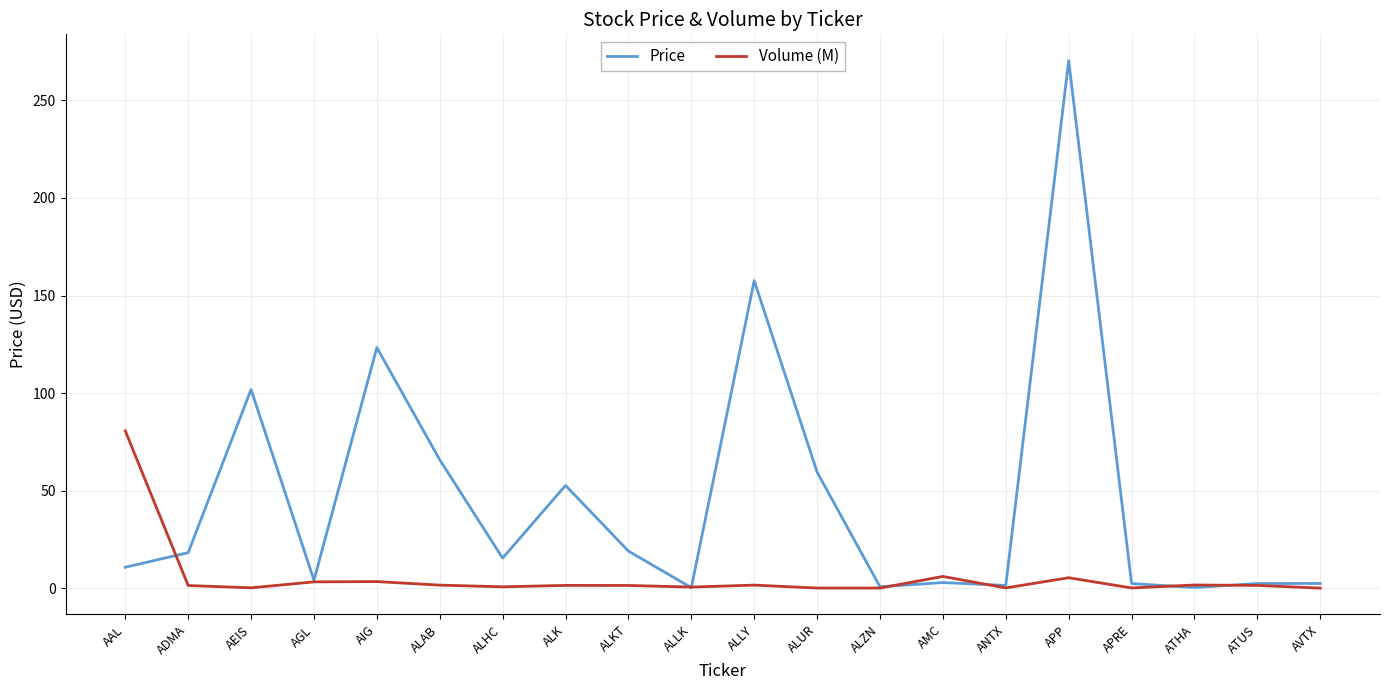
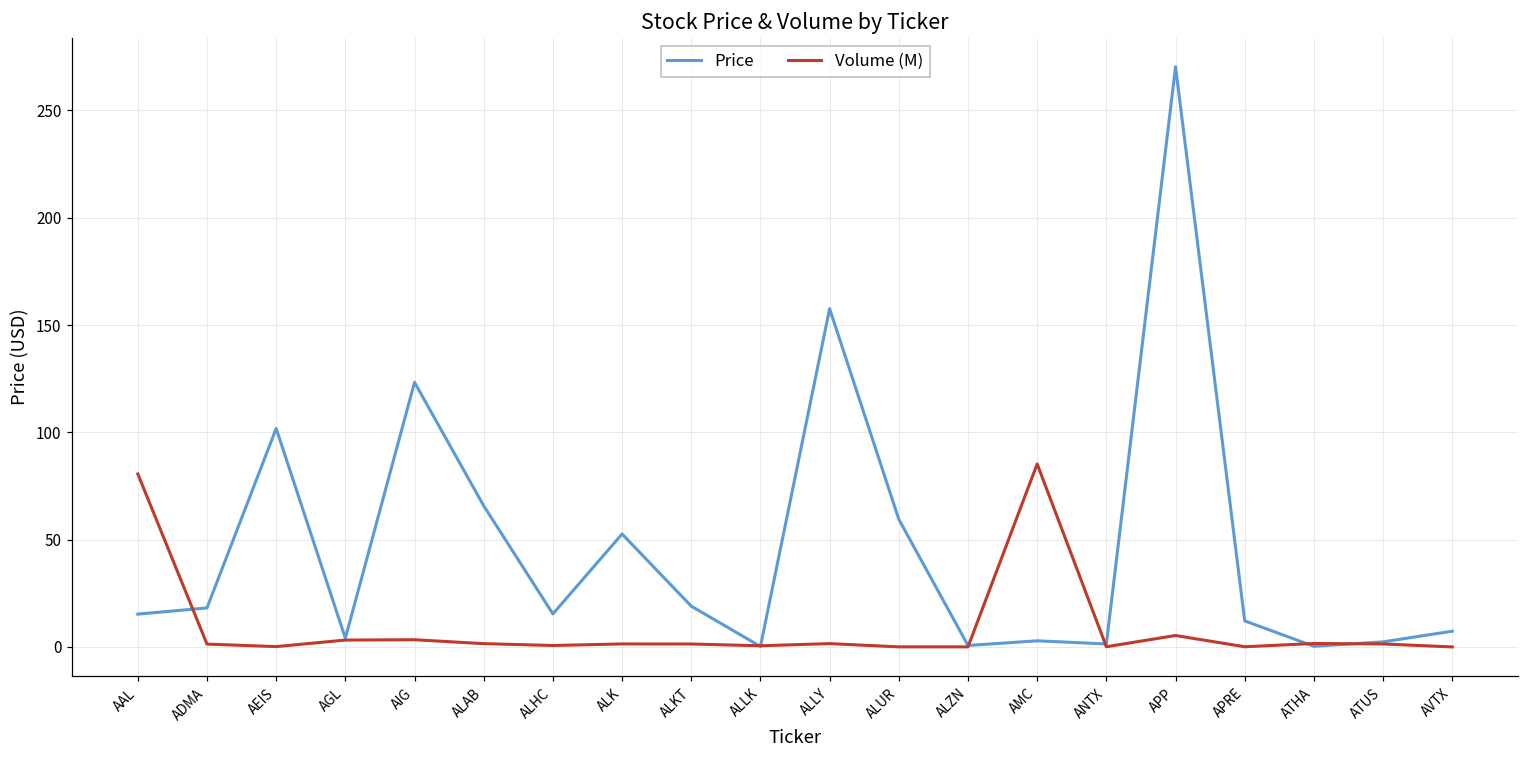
Price, AAL: 11 -> 15
Volume (M), AMC: 6 -> 85
Price, APRE: 2 -> 12
Price, AVTX: 2 -> 7
